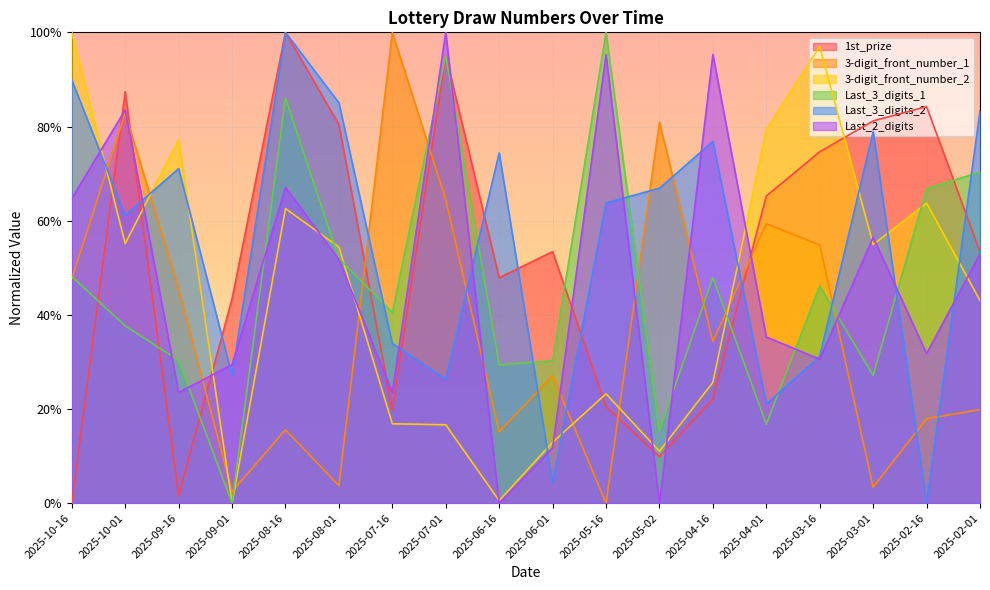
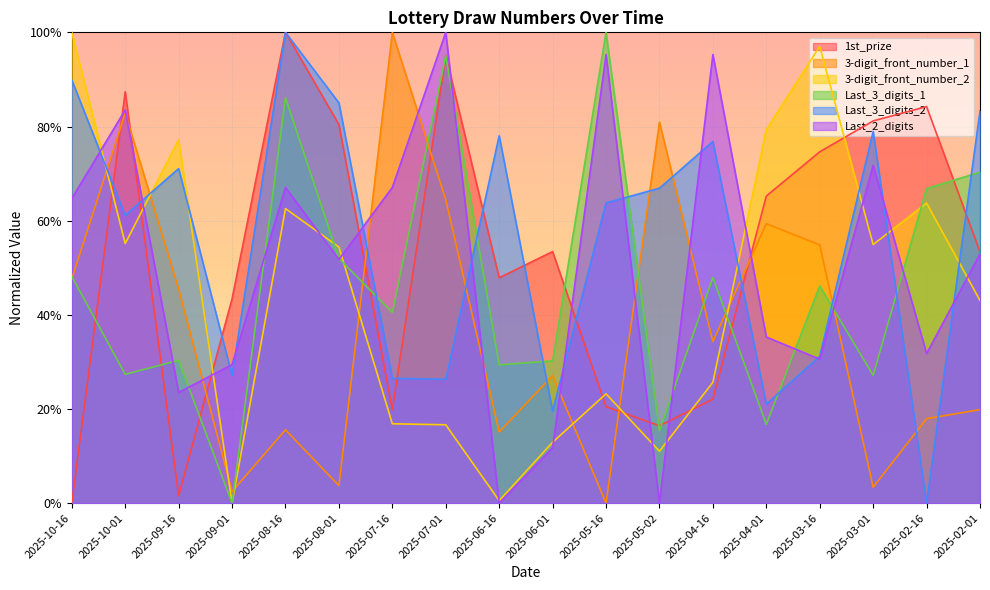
Last_3_digits_1, 2025-10-01: 38% -> 27%
Last_3_digits_2, 2025-07-16: 34% -> 27%
Last_2_digits, 2025-07-16: 24% -> 67%
Last_3_digits_2, 2025-06-16: 74% -> 78%
Last_3_digits_2, 2025-06-01: 4% -> 20%
1st_prize, 2025-05-02: 10% -> 16%
Last_2_digits, 2025-03-01: 56% -> 72%
